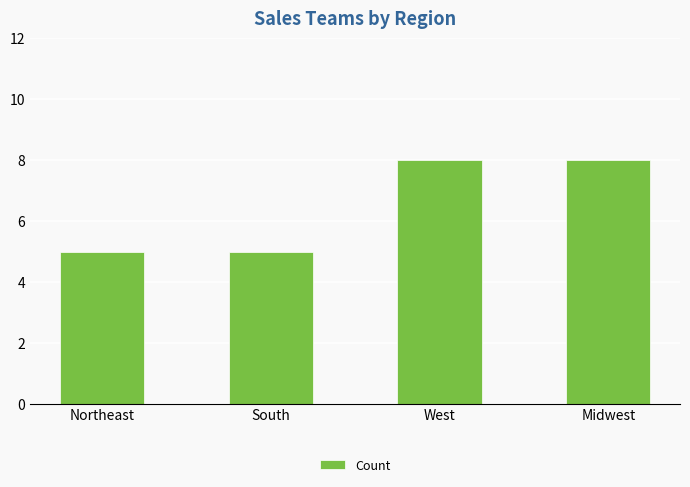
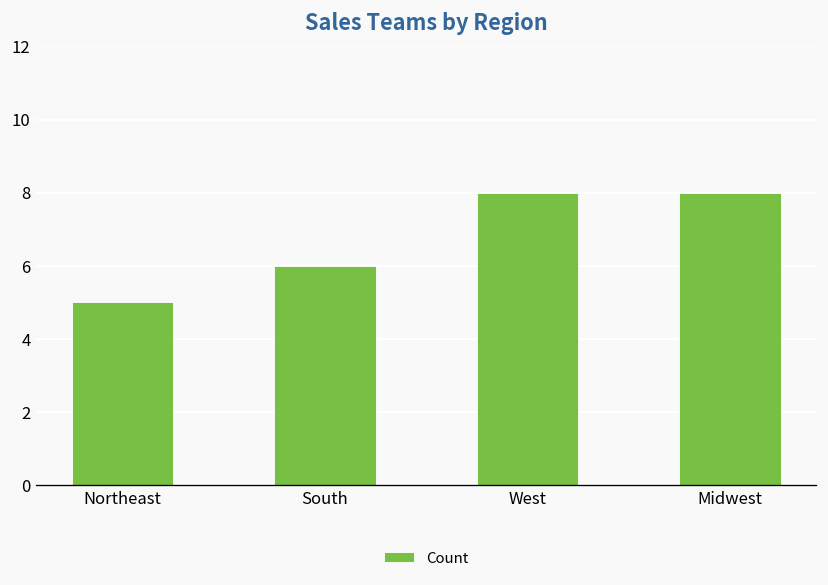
South: 5 -> 6
